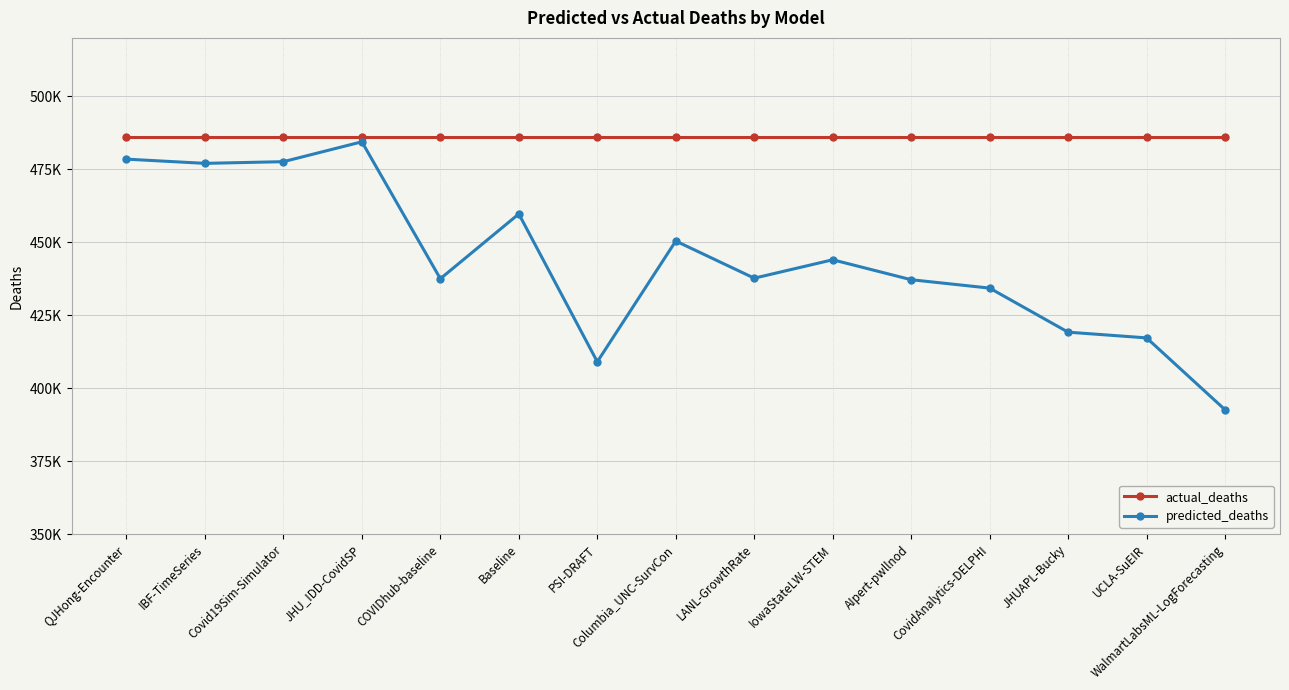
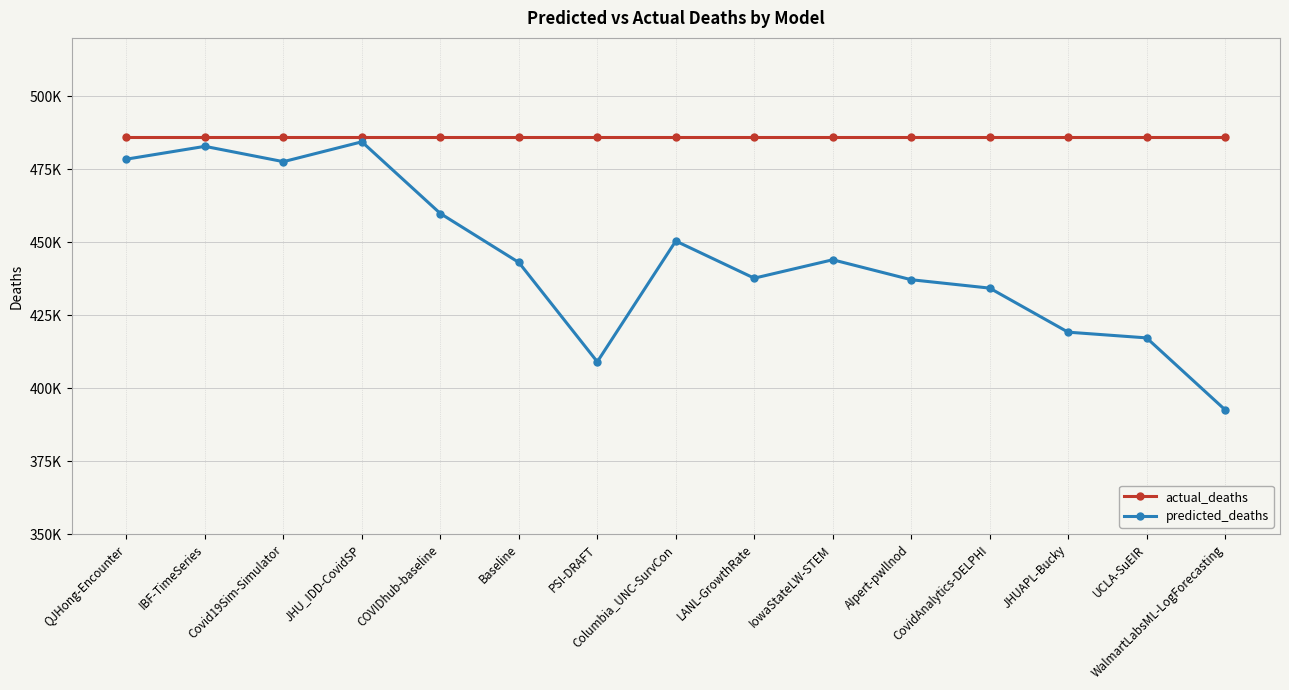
predicted_deaths, IBF-TimeSeries: 477000 -> 483000
predicted_deaths, COVIDhub-baseline: 438000 -> 460000
predicted_deaths, Baseline: 460000 -> 443000
